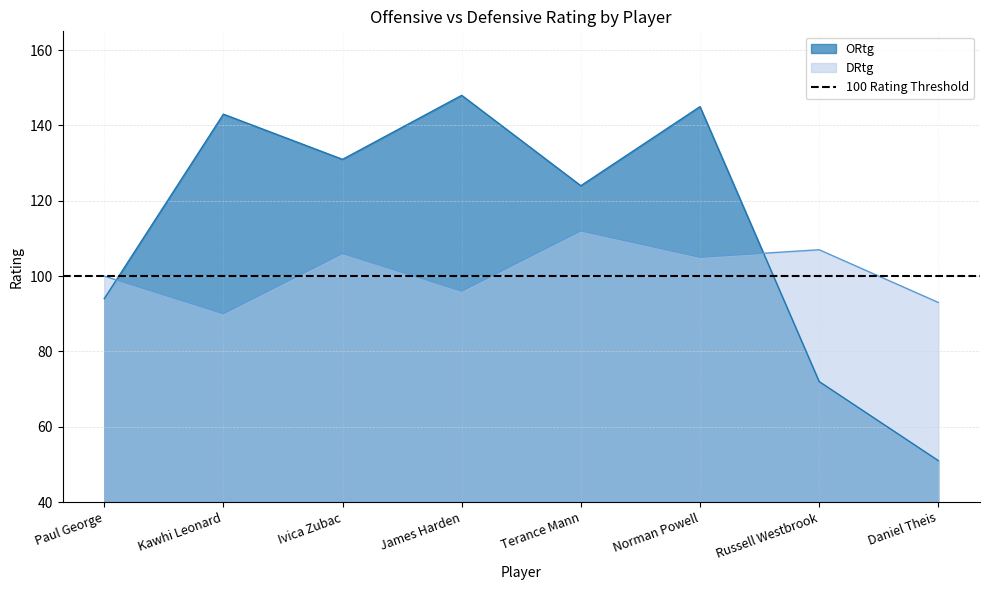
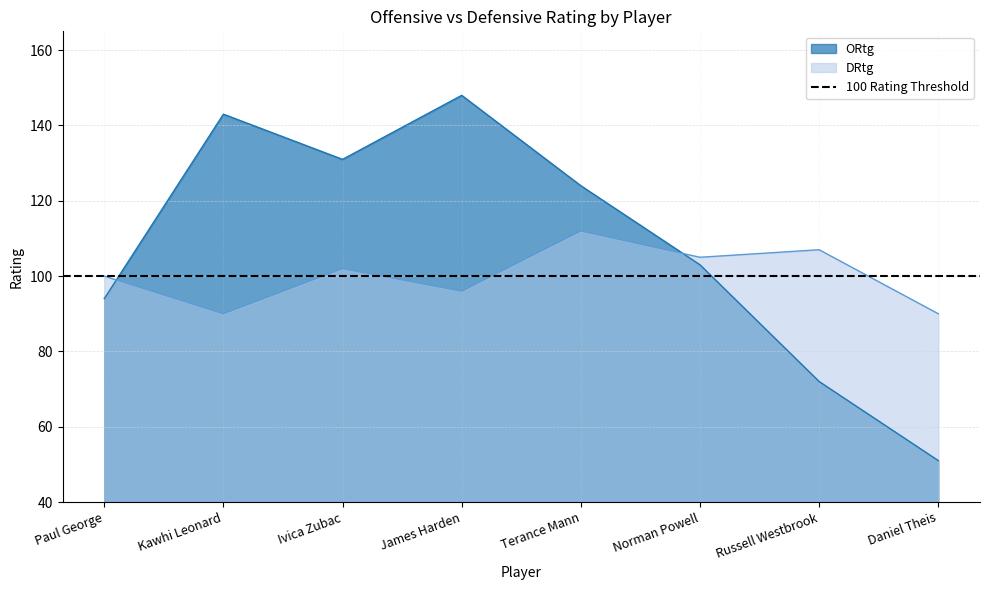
DRtg, Ivica Zubac: 106 -> 102
ORtg, Norman Powell: 145 -> 103
DRtg, Daniel Theis: 93 -> 90
